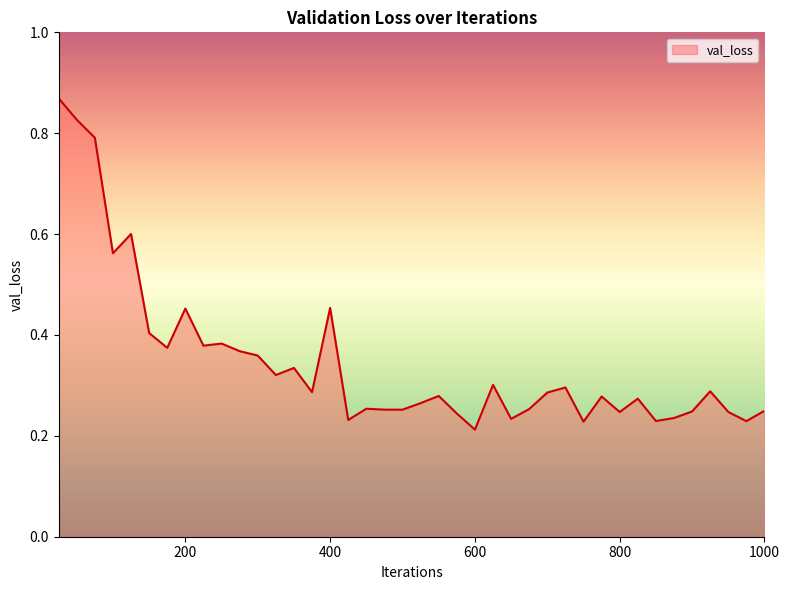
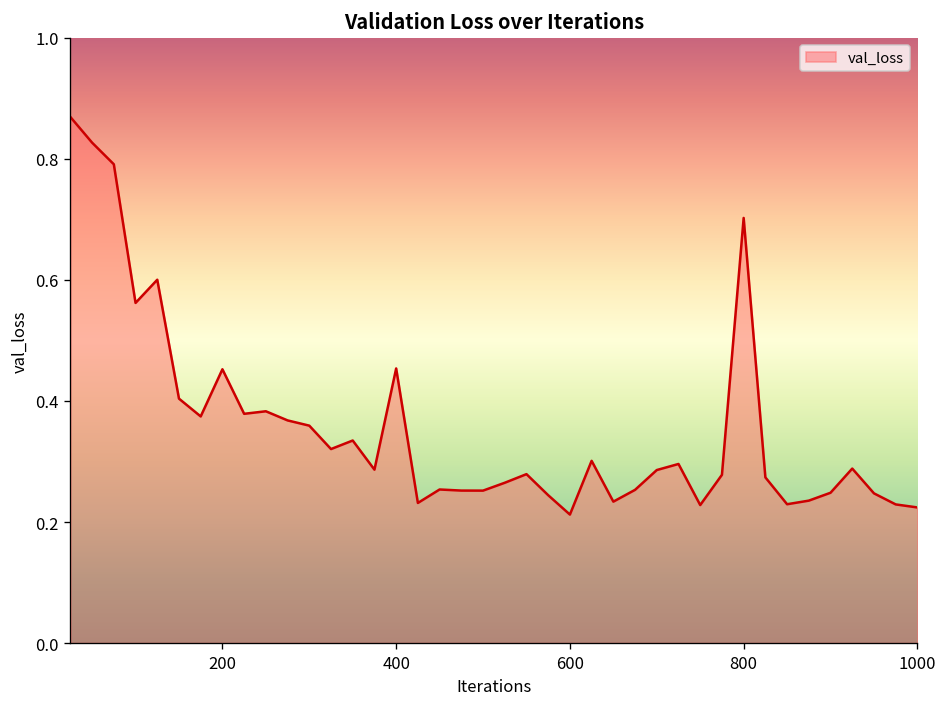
800: 0.25 -> 0.70
1000: 0.25 -> 0.22
